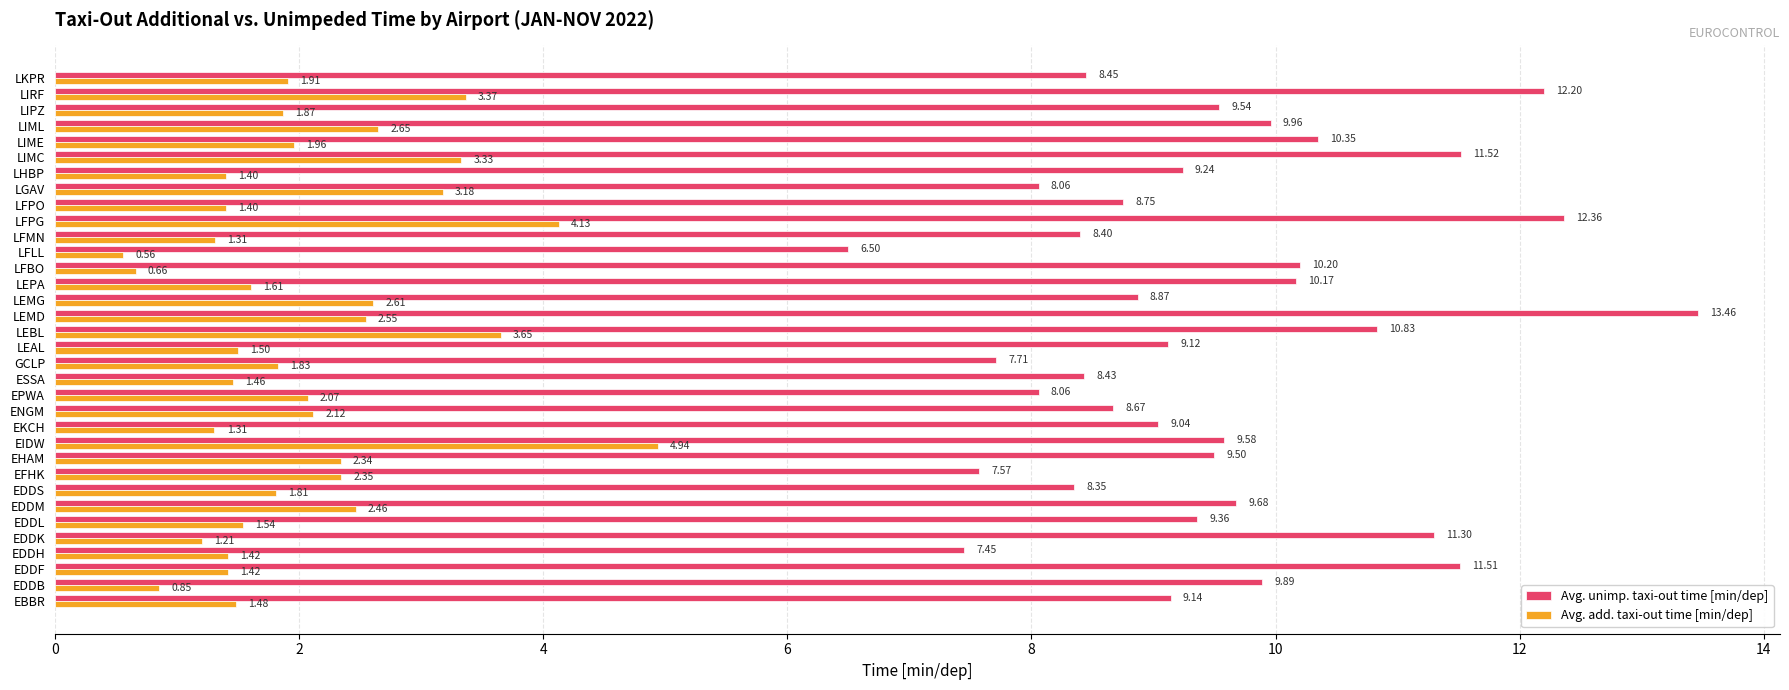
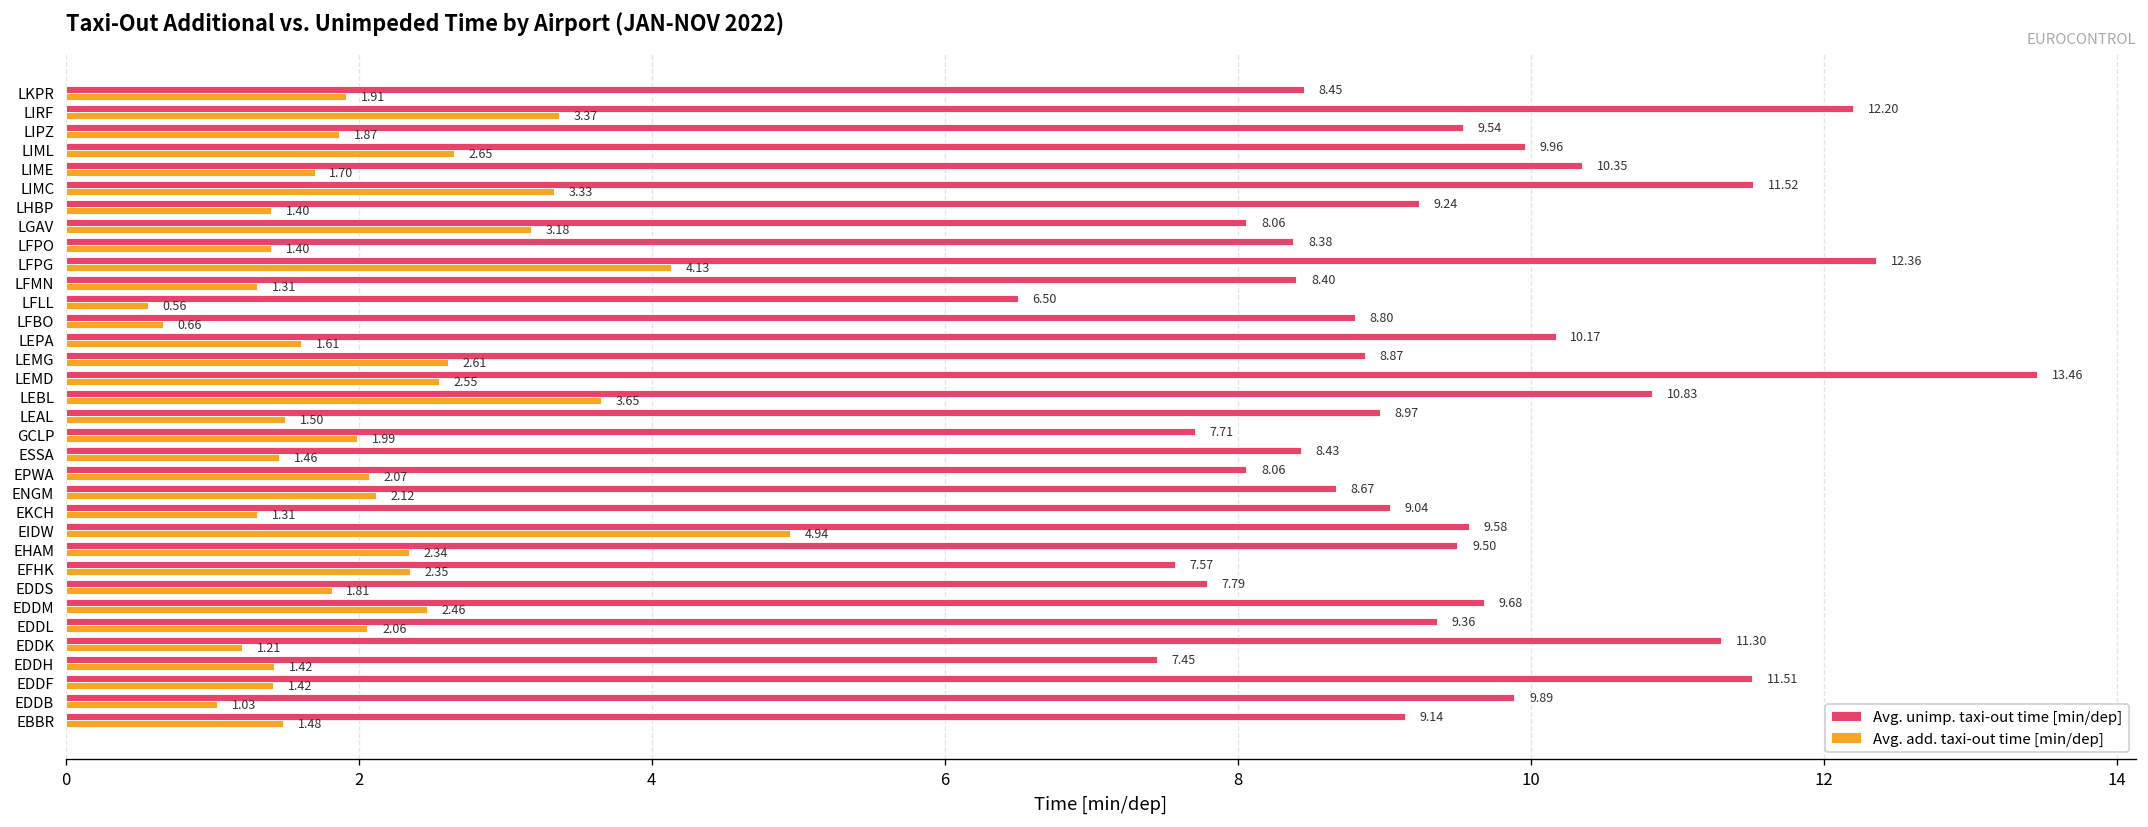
Avg. add. taxi-out time [min/dep], LIME: 1.96 -> 1.70
Avg. unimp. taxi-out time [min/dep], LFPO: 8.75 -> 8.38
Avg. unimp. taxi-out time [min/dep], LFBO: 10.20 -> 8.80
Avg. unimp. taxi-out time [min/dep], LEAL: 9.12 -> 8.97
Avg. add. taxi-out time [min/dep], GCLP: 1.83 -> 1.99
Avg. unimp. taxi-out time [min/dep], EDDS: 8.35 -> 7.79
Avg. add. taxi-out time [min/dep], EDDL: 1.54 -> 2.06
Avg. add. taxi-out time [min/dep], EDDB: 0.85 -> 1.03
